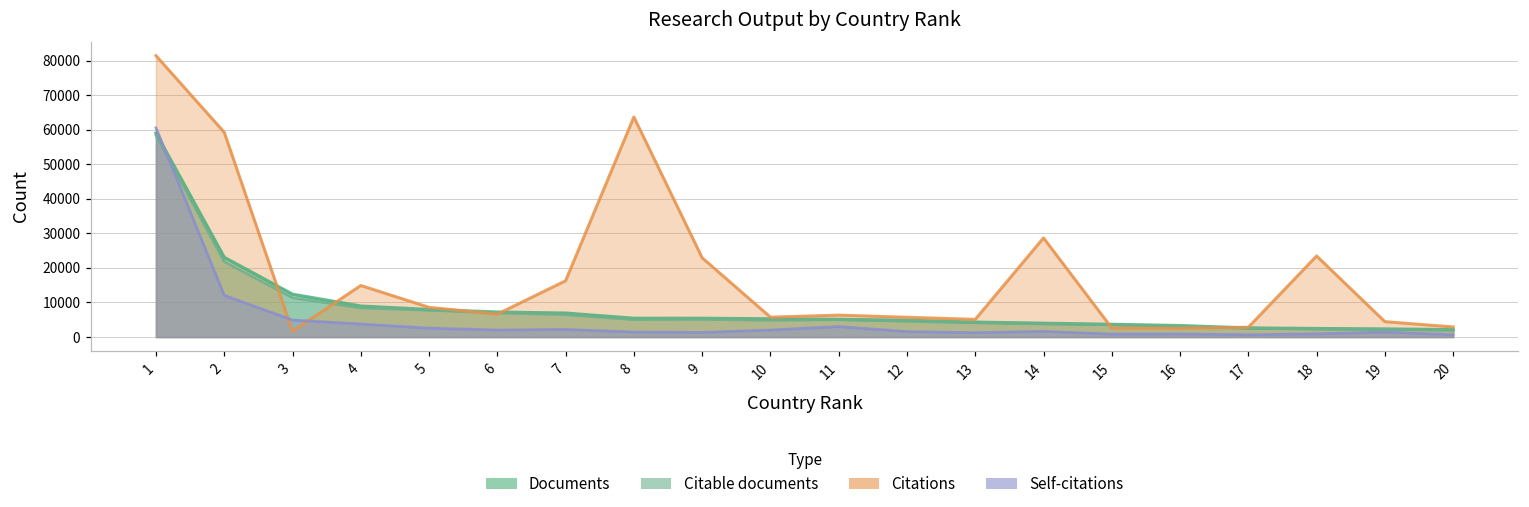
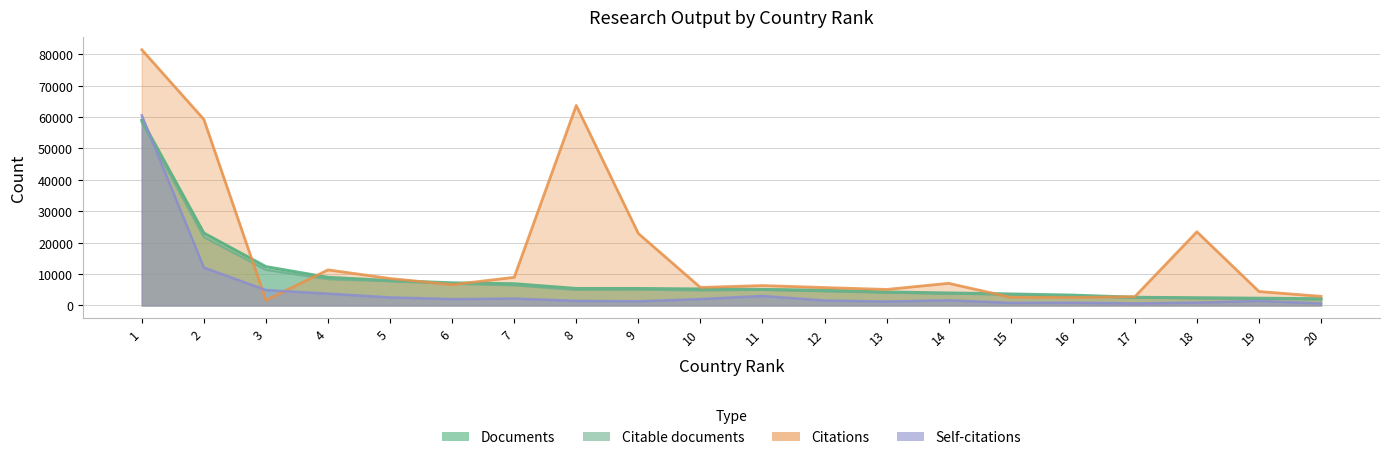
Citations, 4: 15000 -> 11000
Citations, 7: 16000 -> 9000
Citations, 14: 29000 -> 7000
